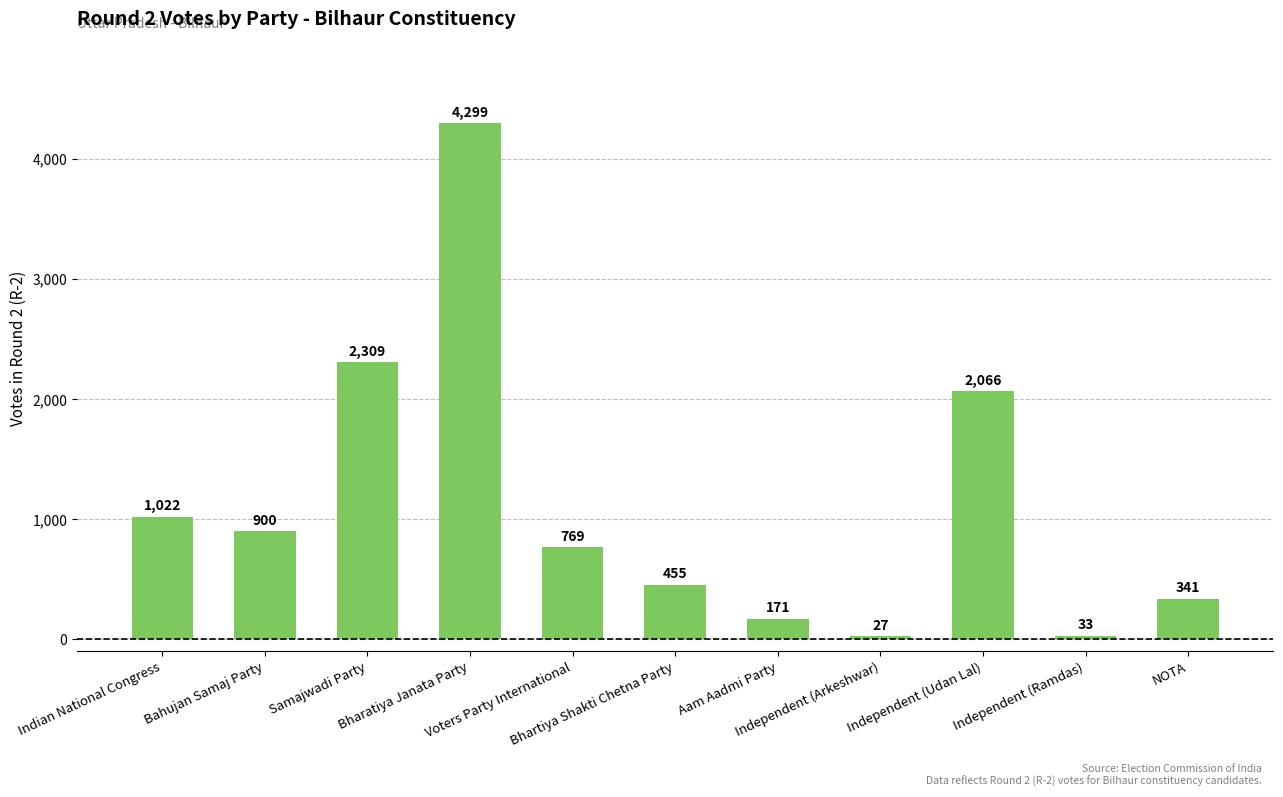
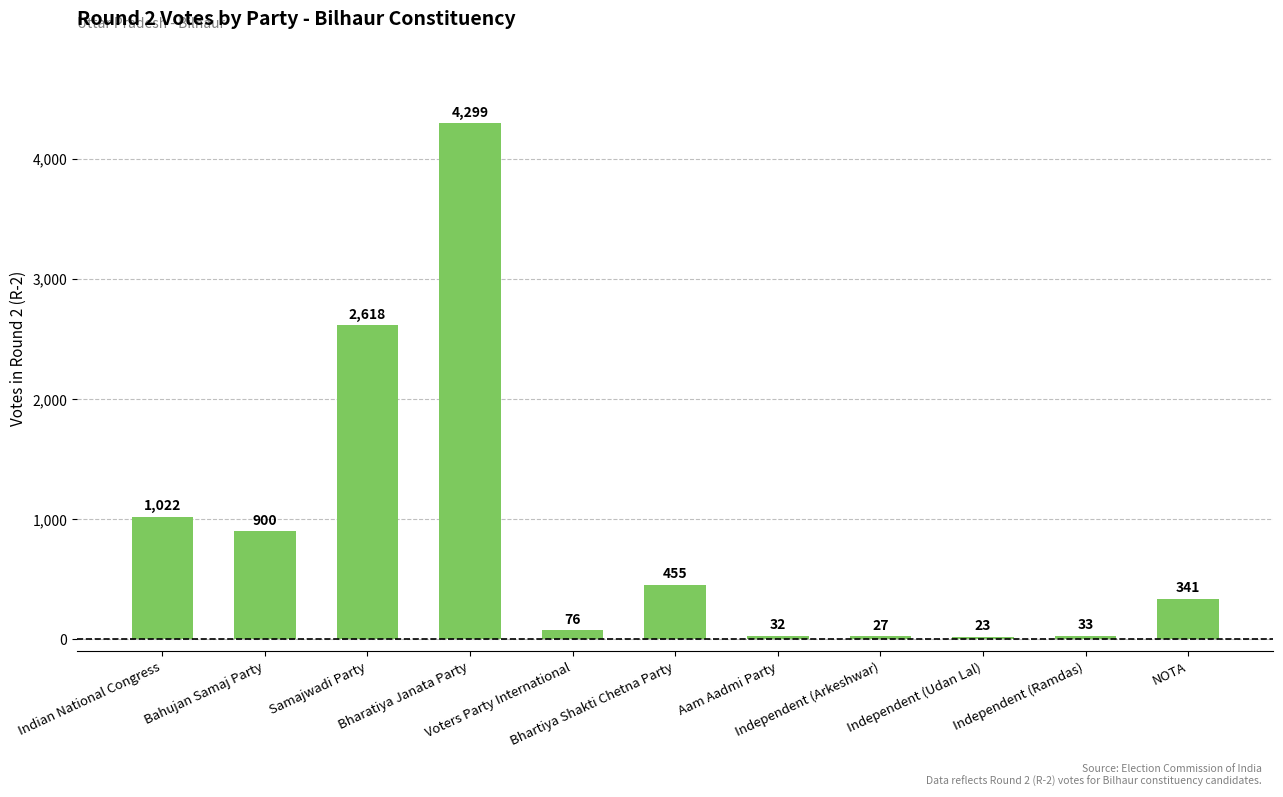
Samajwadi Party: 2,309 -> 2,618
Voters Party International: 769 -> 76
Aam Aadmi Party: 171 -> 32
Independent (Udan Lal): 2,066 -> 23
